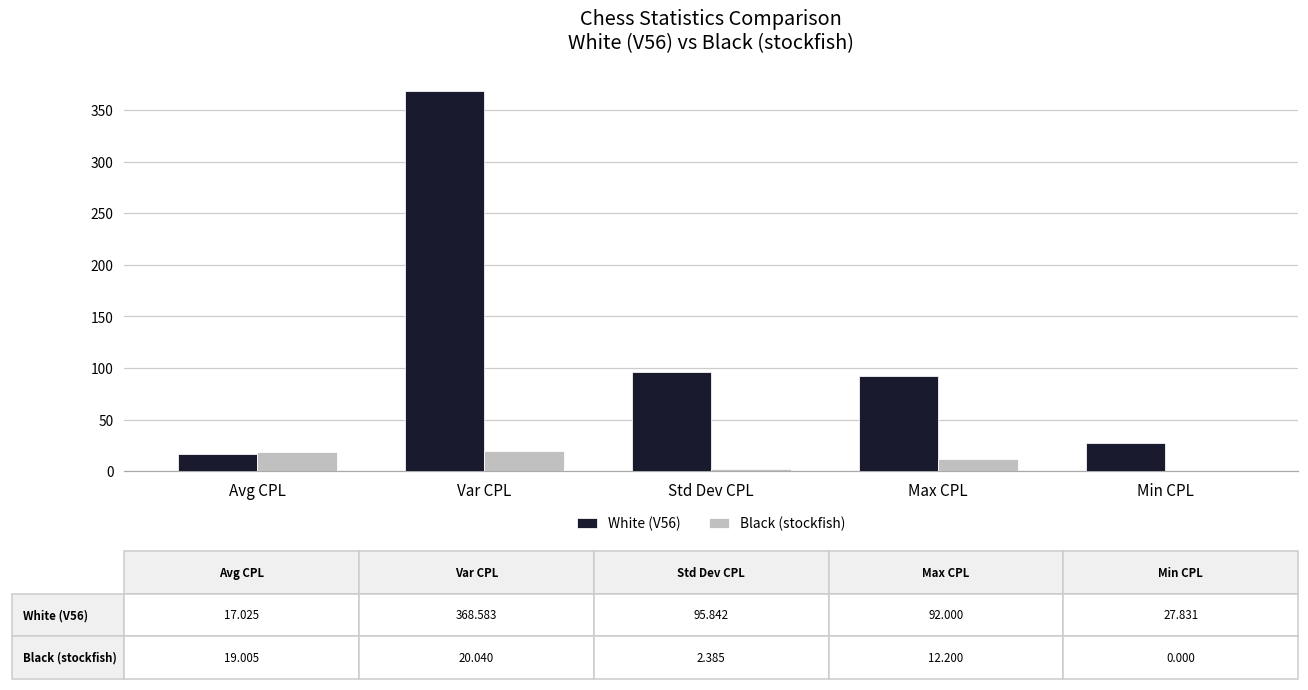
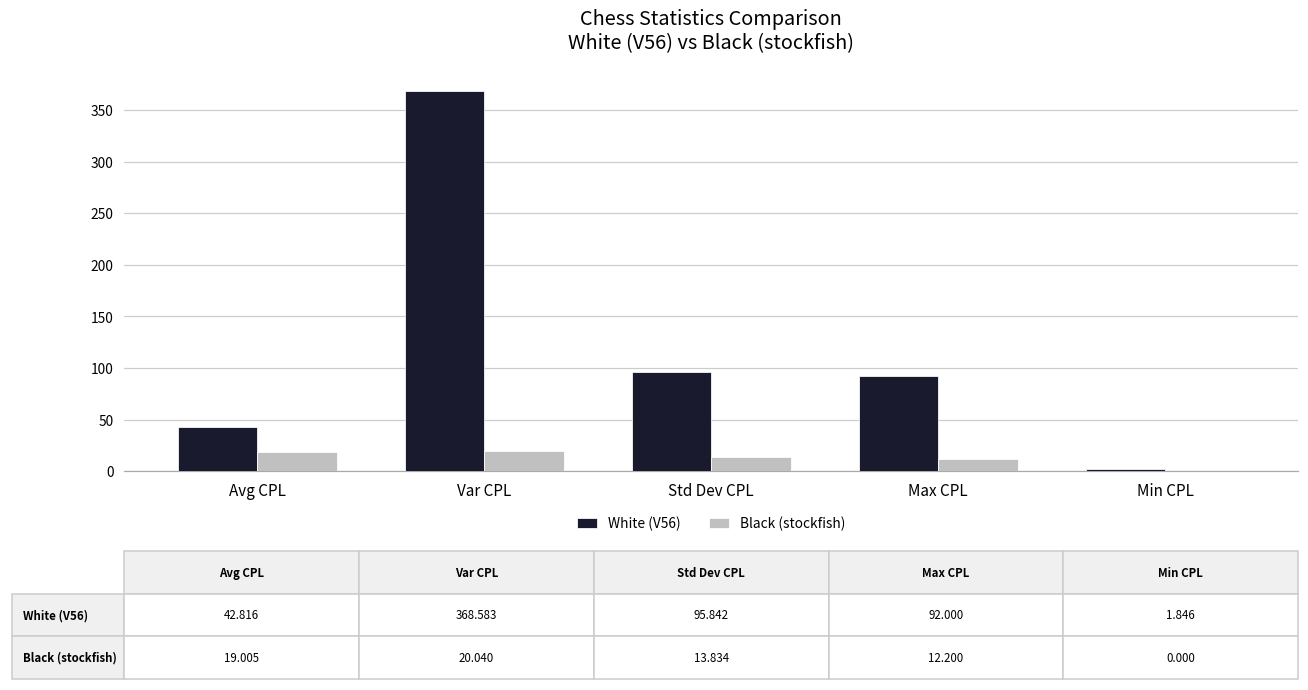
White (V56), Avg CPL: 17.025 -> 42.816
Black (stockfish), Std Dev CPL: 2.385 -> 13.834
White (V56), Min CPL: 27.831 -> 1.846
